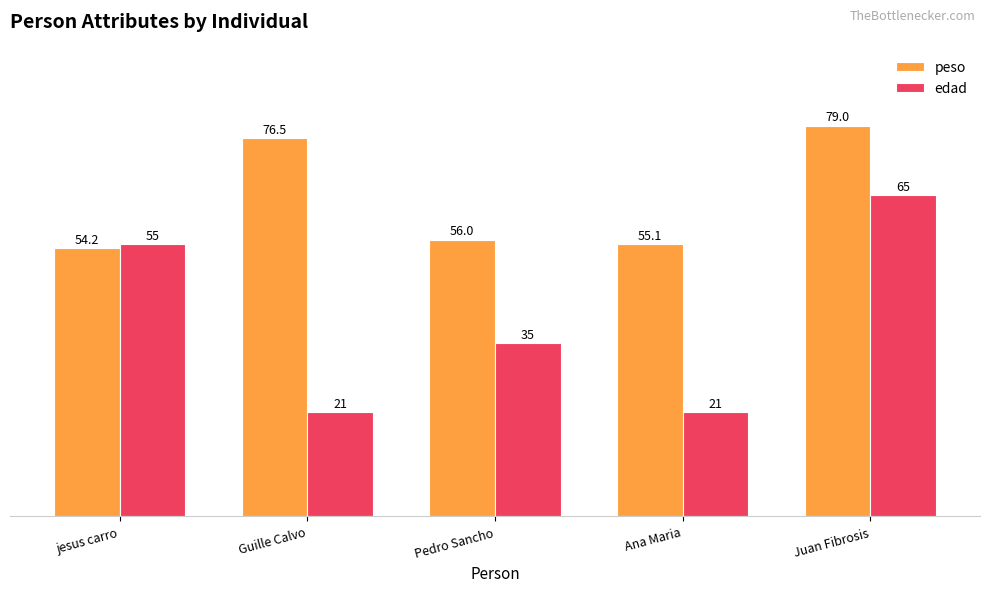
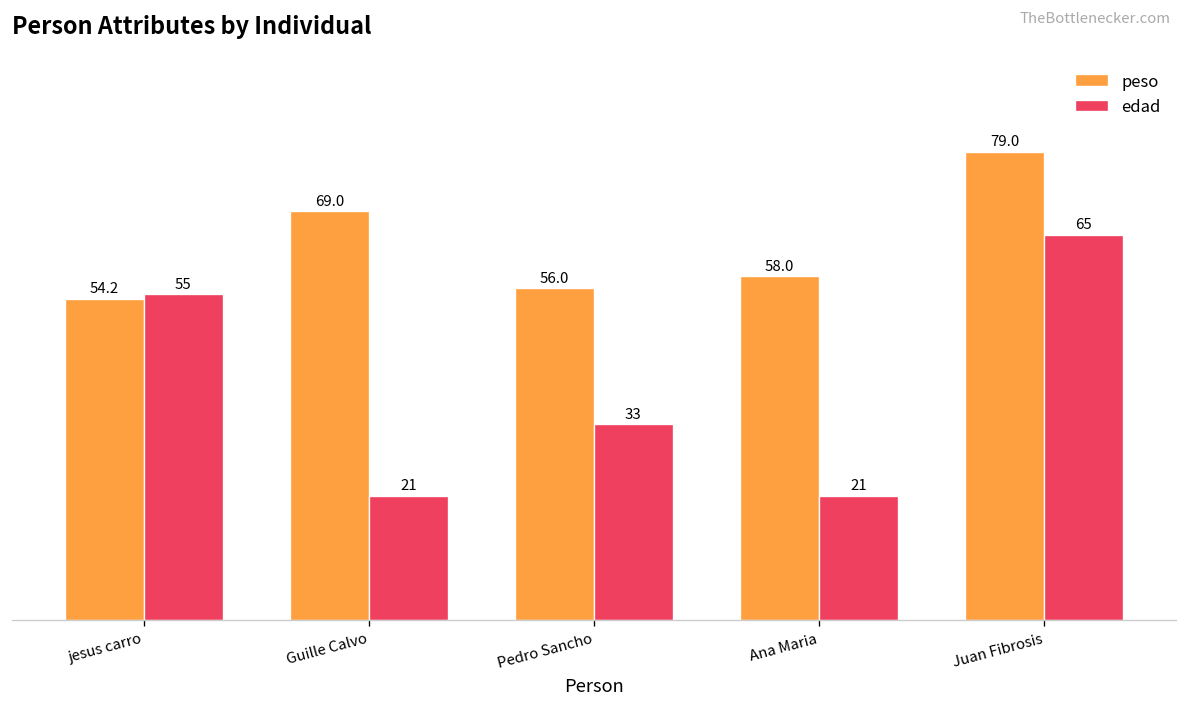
peso, Guille Calvo: 76.5 -> 69.0
edad, Pedro Sancho: 35 -> 33
peso, Ana Maria: 55.1 -> 58.0
